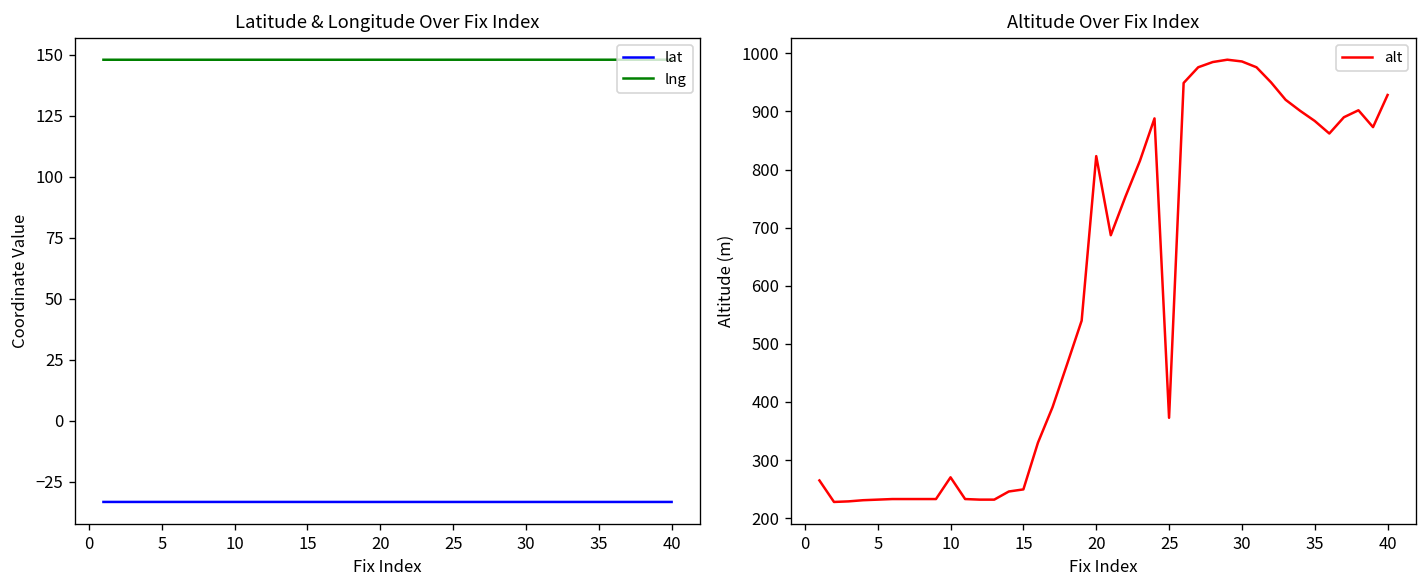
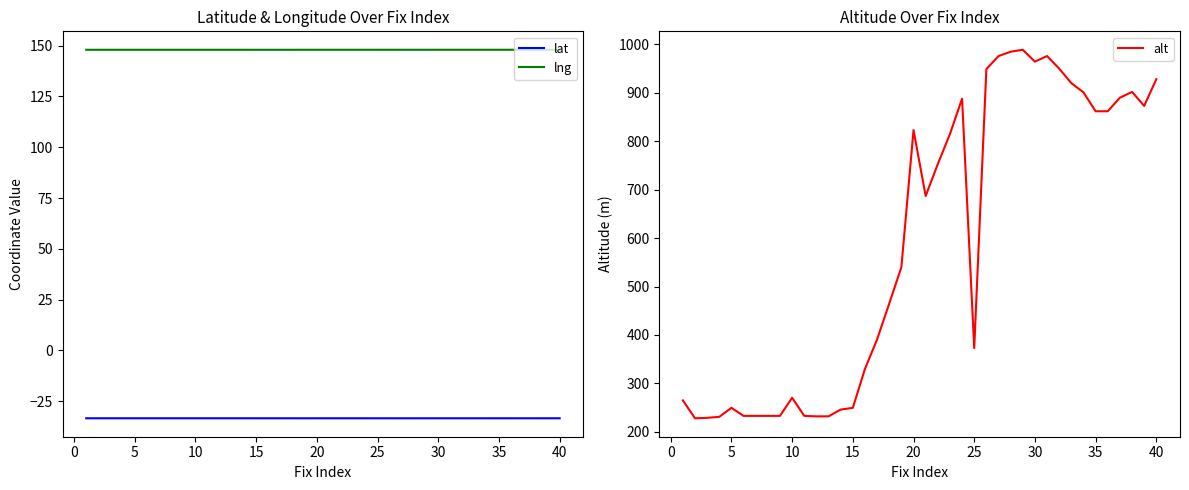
Altitude Over Fix Index, 5: 230 -> 250
Altitude Over Fix Index, 30: 990 -> 960
Altitude Over Fix Index, 35: 880 -> 860
